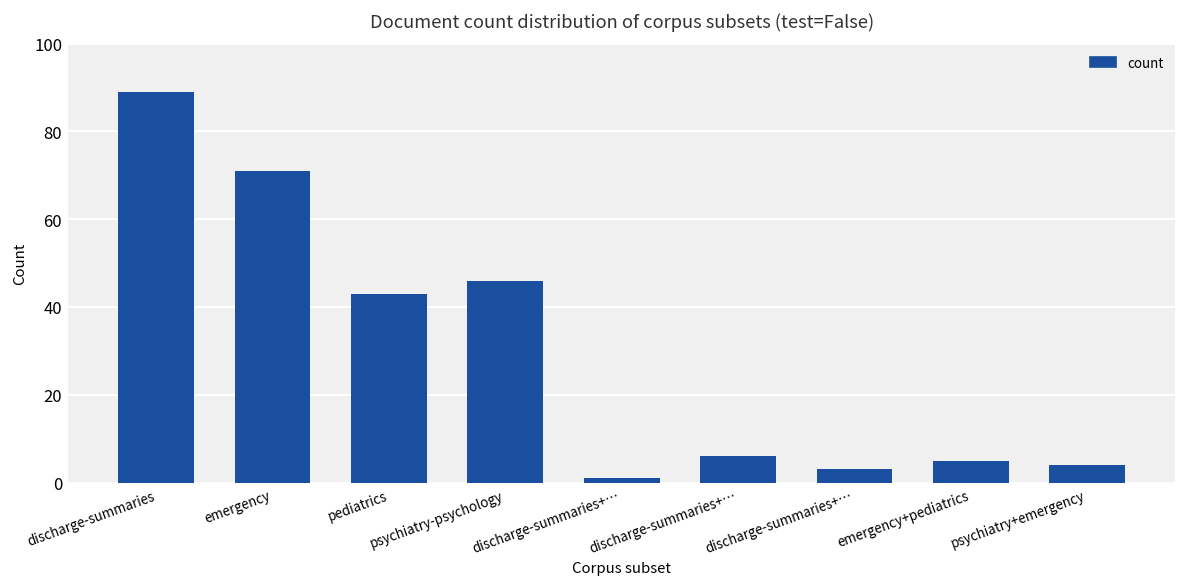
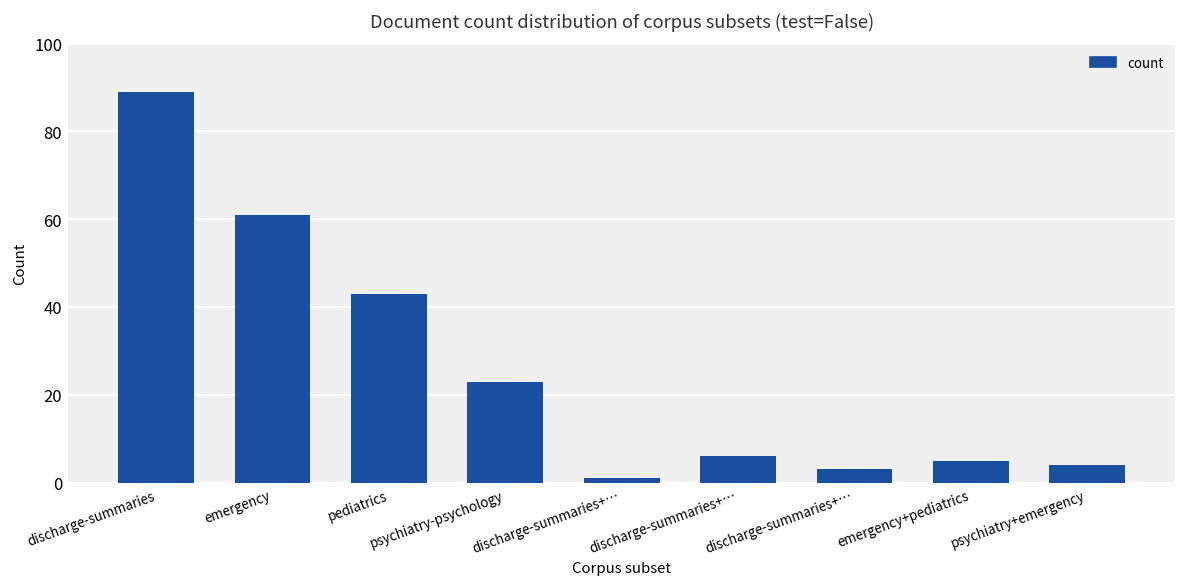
emergency: 71 -> 61
psychiatry-psychology: 46 -> 23
